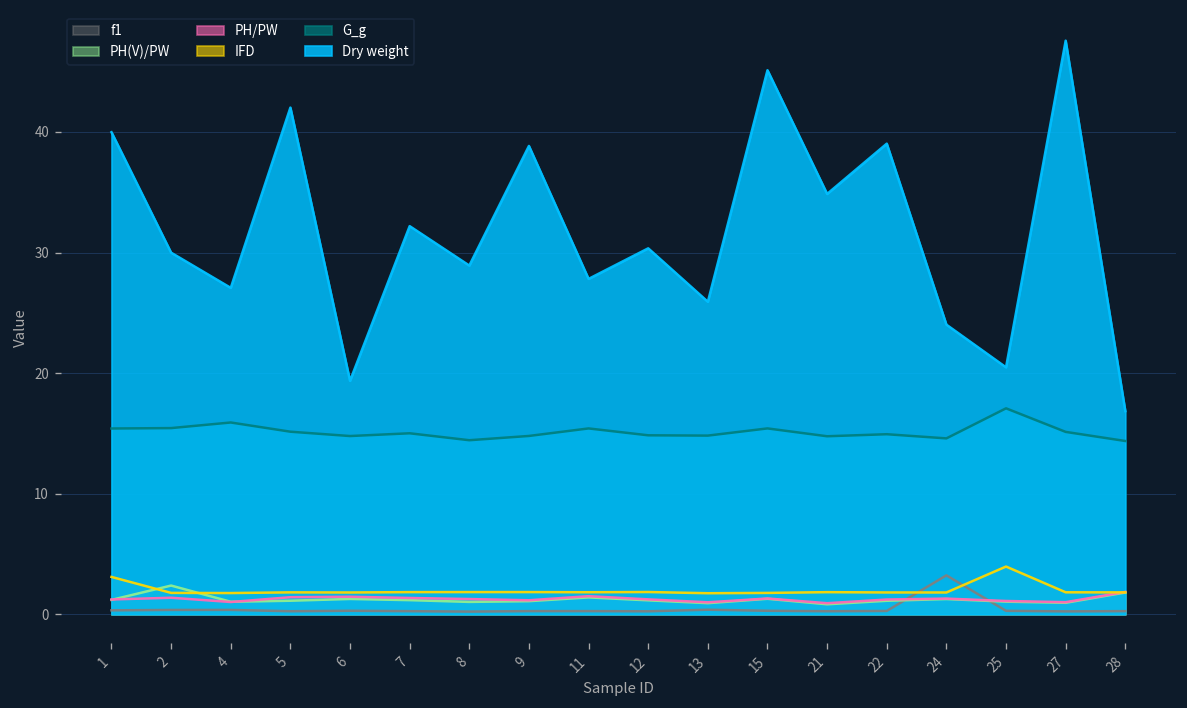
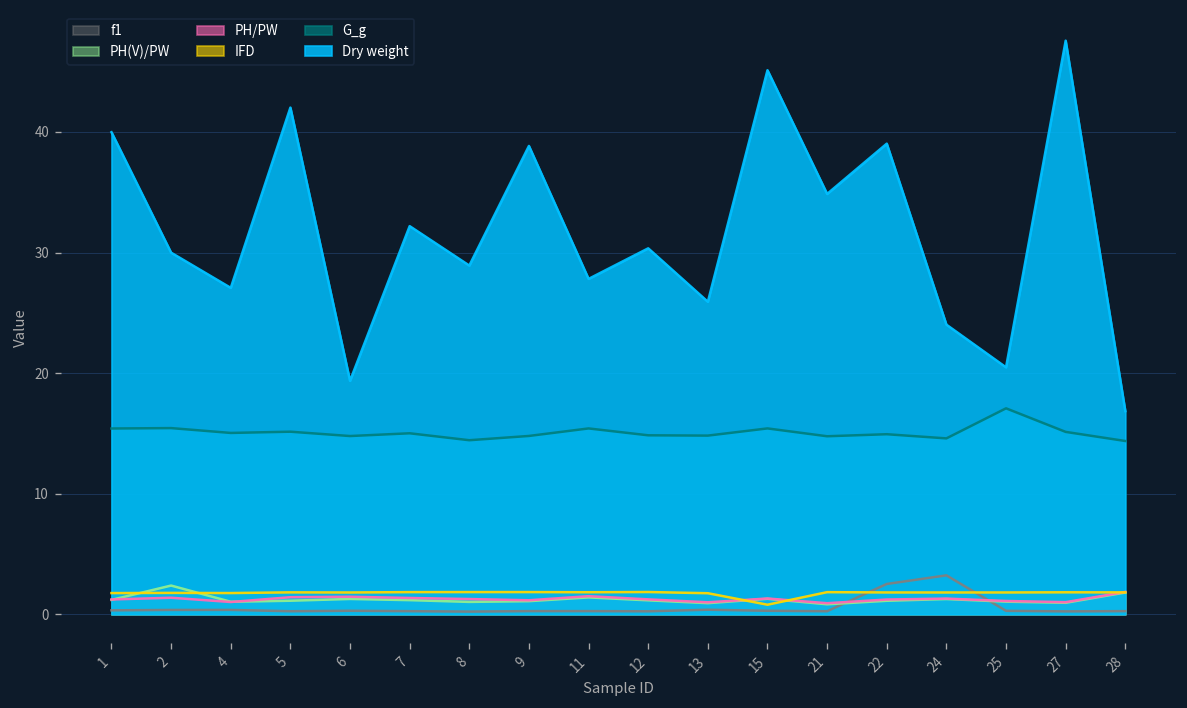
IFD, 1: 3.1 -> 1.8
G_g, 4: 15.9 -> 15.0
IFD, 15: 1.8 -> 0.8
f1, 22: 0.3 -> 2.5
IFD, 25: 4.0 -> 1.8
